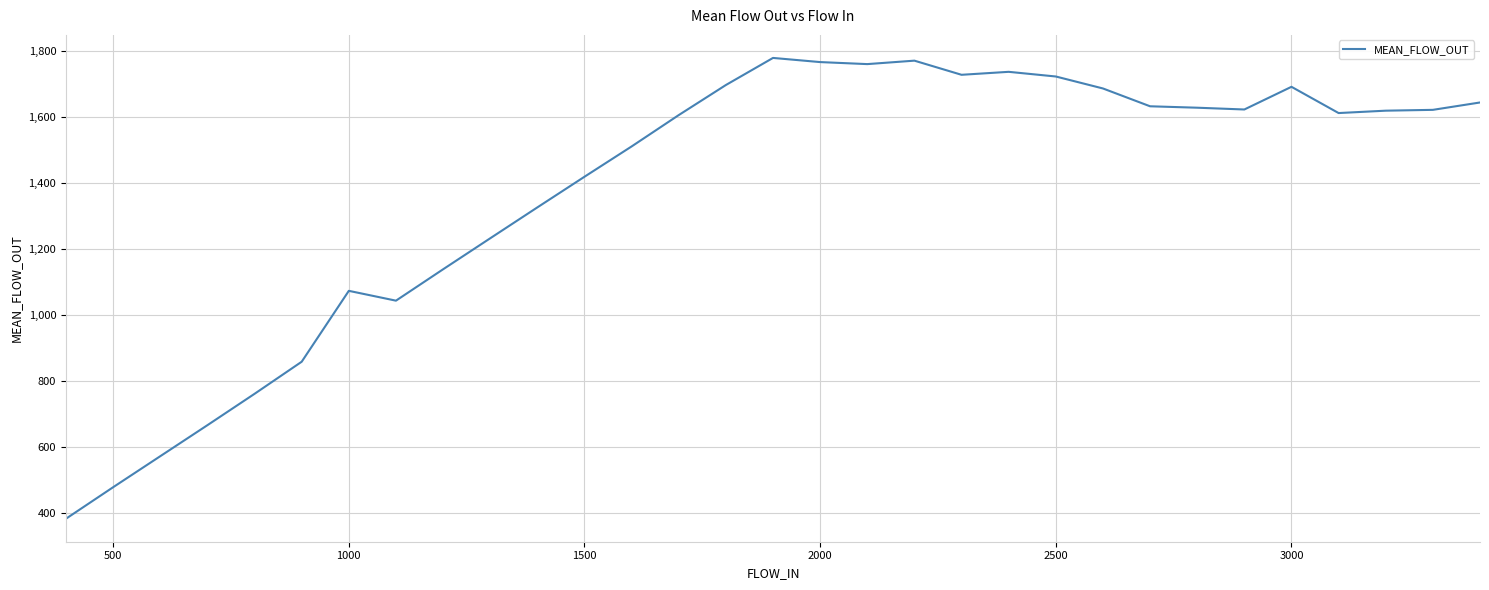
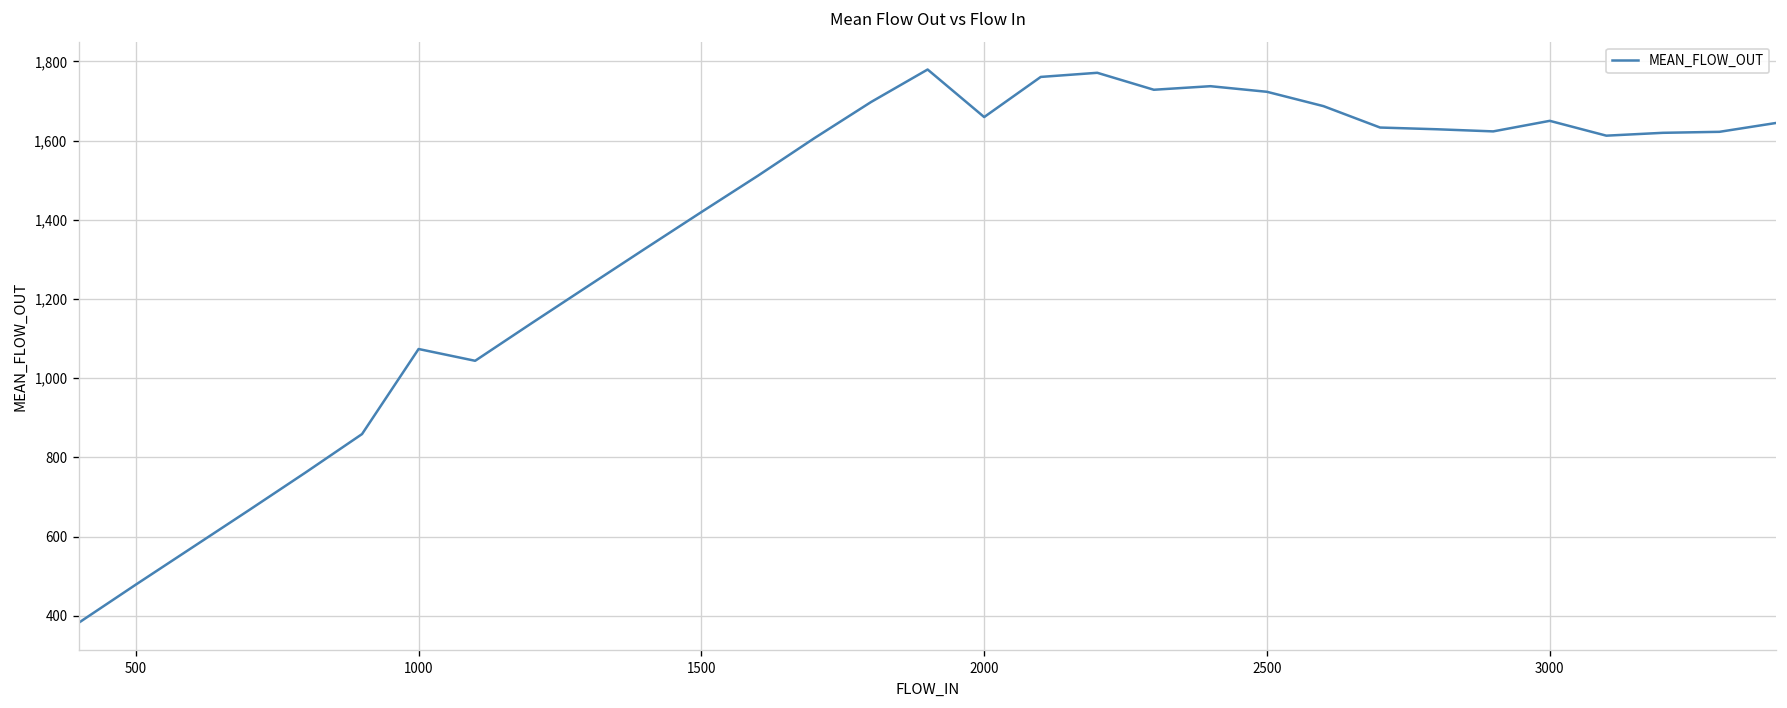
2000: 1,770 -> 1,660
3000: 1,690 -> 1,650
